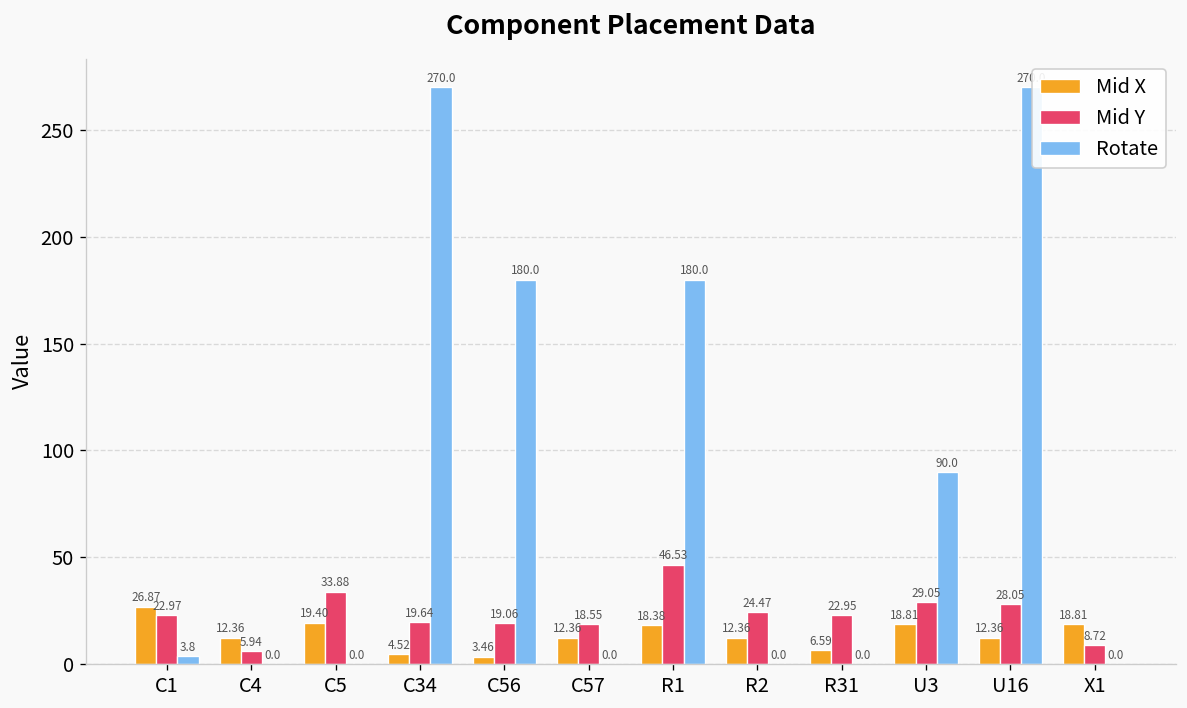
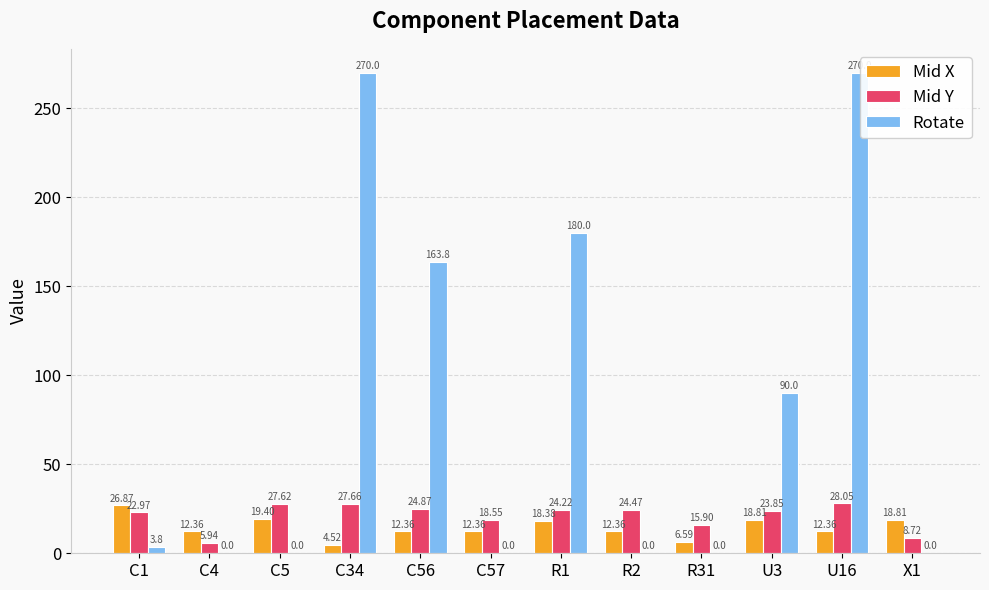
Mid Y, C5: 33.88 -> 27.62
Mid Y, C34: 19.64 -> 27.66
Mid X, C56: 3.46 -> 12.36
Mid Y, C56: 19.06 -> 24.87
Rotate, C56: 180.0 -> 163.8
Mid Y, R1: 46.53 -> 24.22
Mid Y, R31: 22.95 -> 15.90
Mid Y, U3: 29.05 -> 23.85
